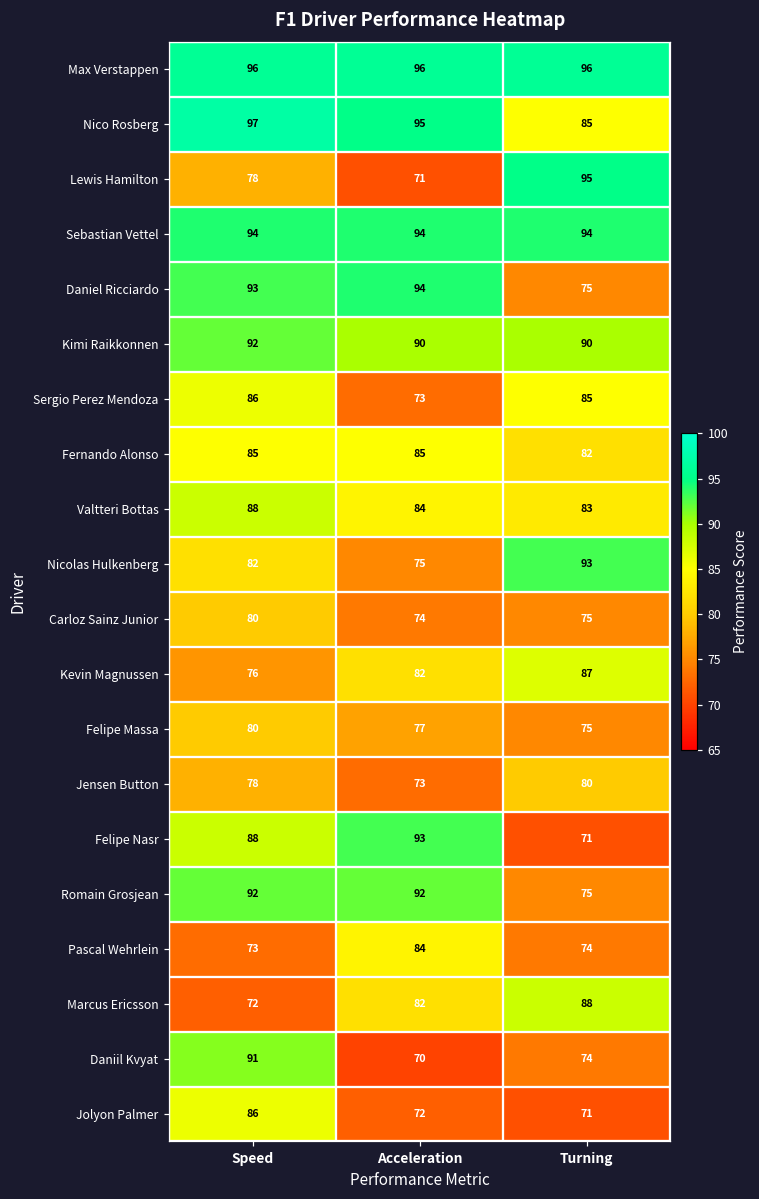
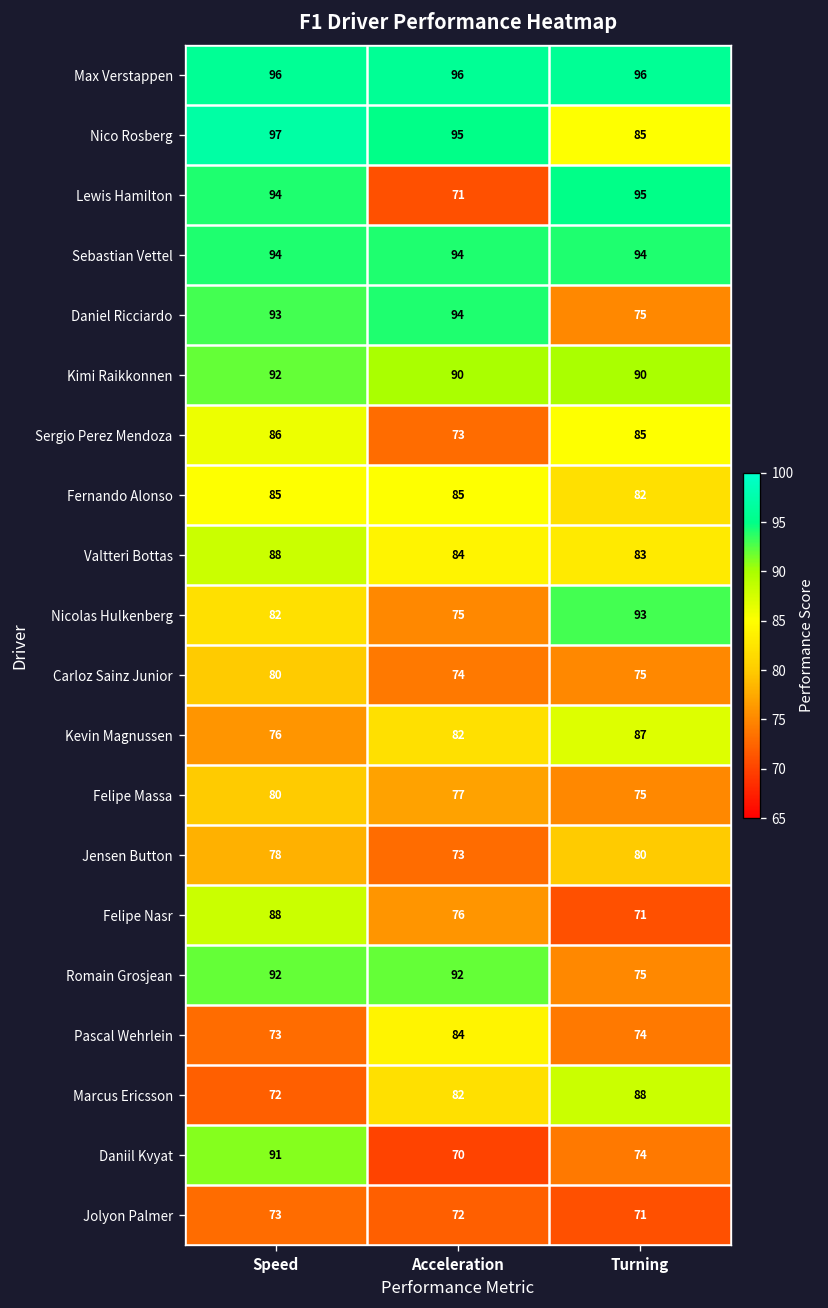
Lewis Hamilton, Speed: 78 -> 94
Felipe Nasr, Acceleration: 93 -> 76
Jolyon Palmer, Speed: 86 -> 73
